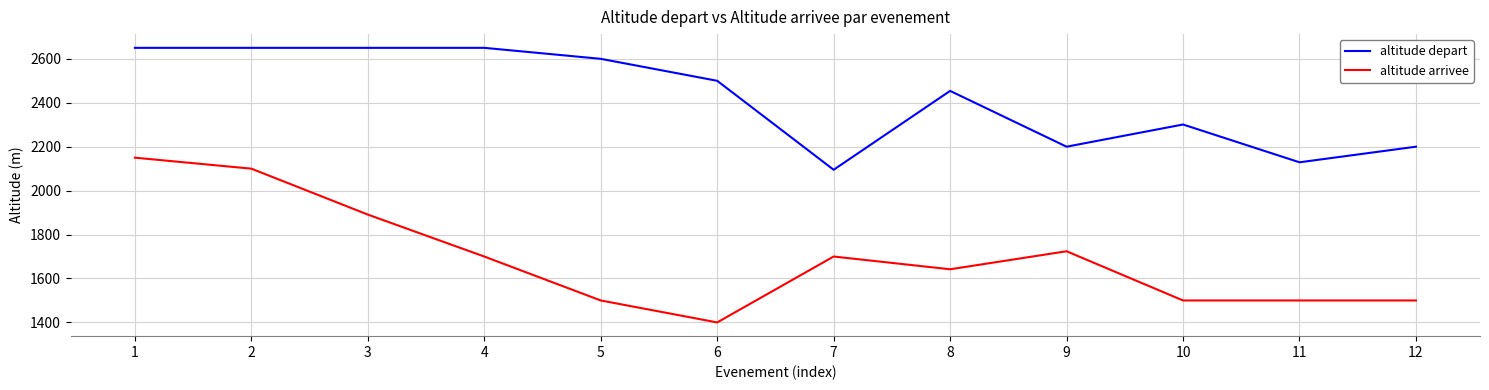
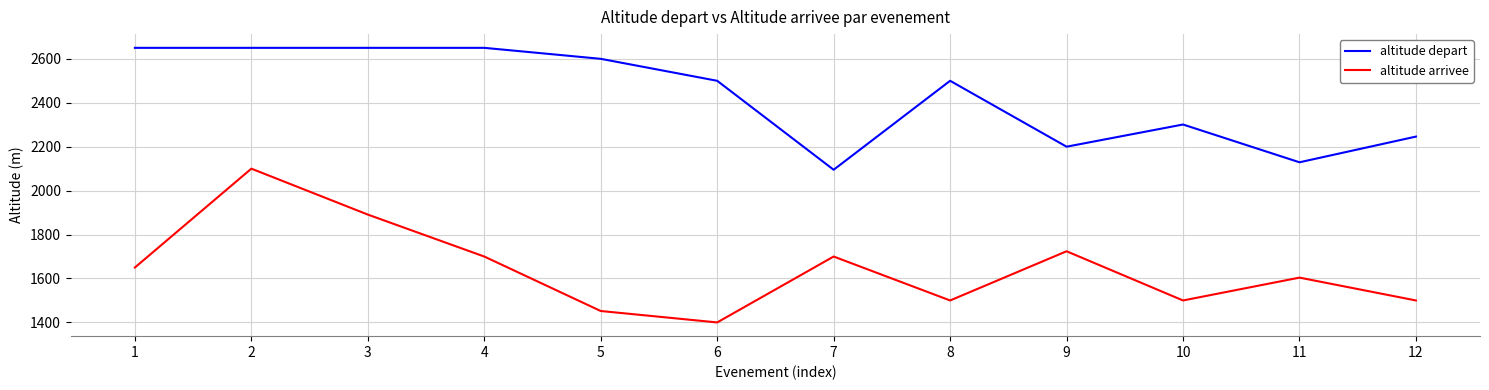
altitude arrivee, 1: 2150 -> 1650
altitude arrivee, 5: 1500 -> 1450
altitude depart, 8: 2450 -> 2500
altitude arrivee, 8: 1640 -> 1500
altitude arrivee, 11: 1500 -> 1600
altitude depart, 12: 2200 -> 2250
